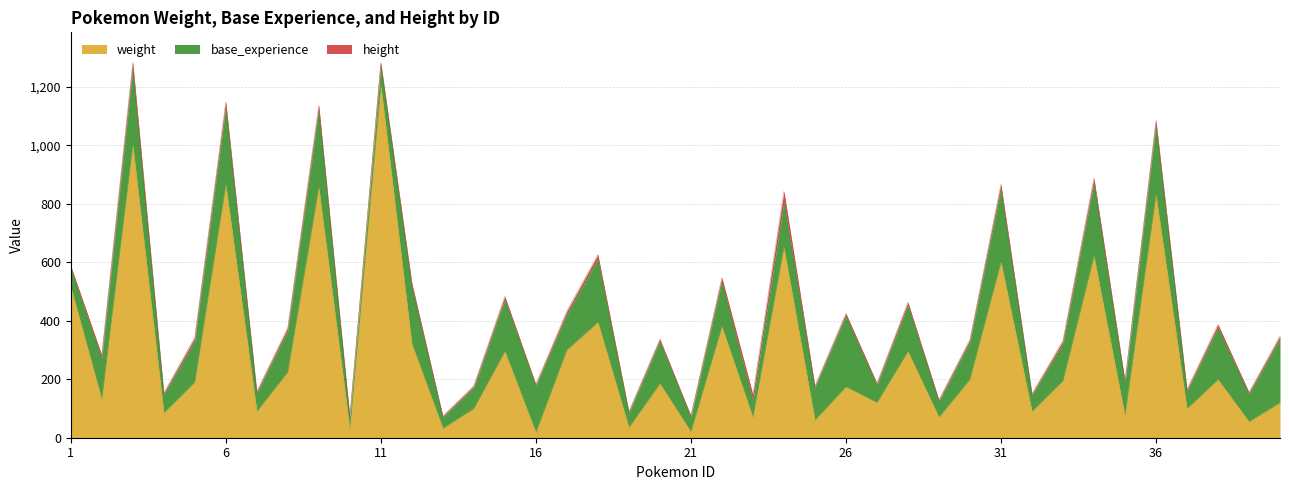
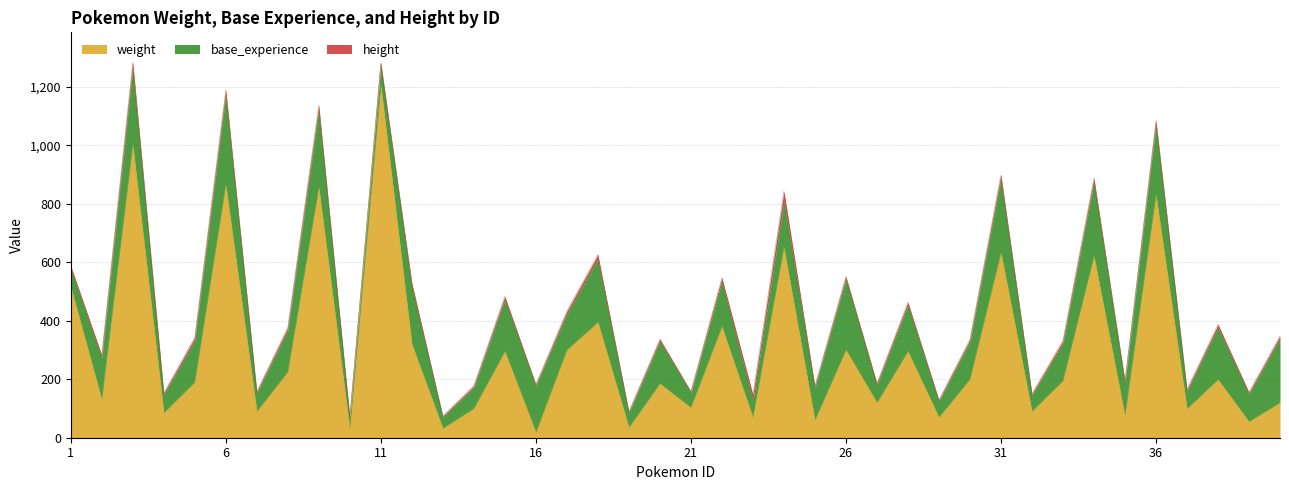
base_experience, 6: 270 -> 310
weight, 21: 20 -> 100
weight, 26: 170 -> 300
weight, 31: 600 -> 630
